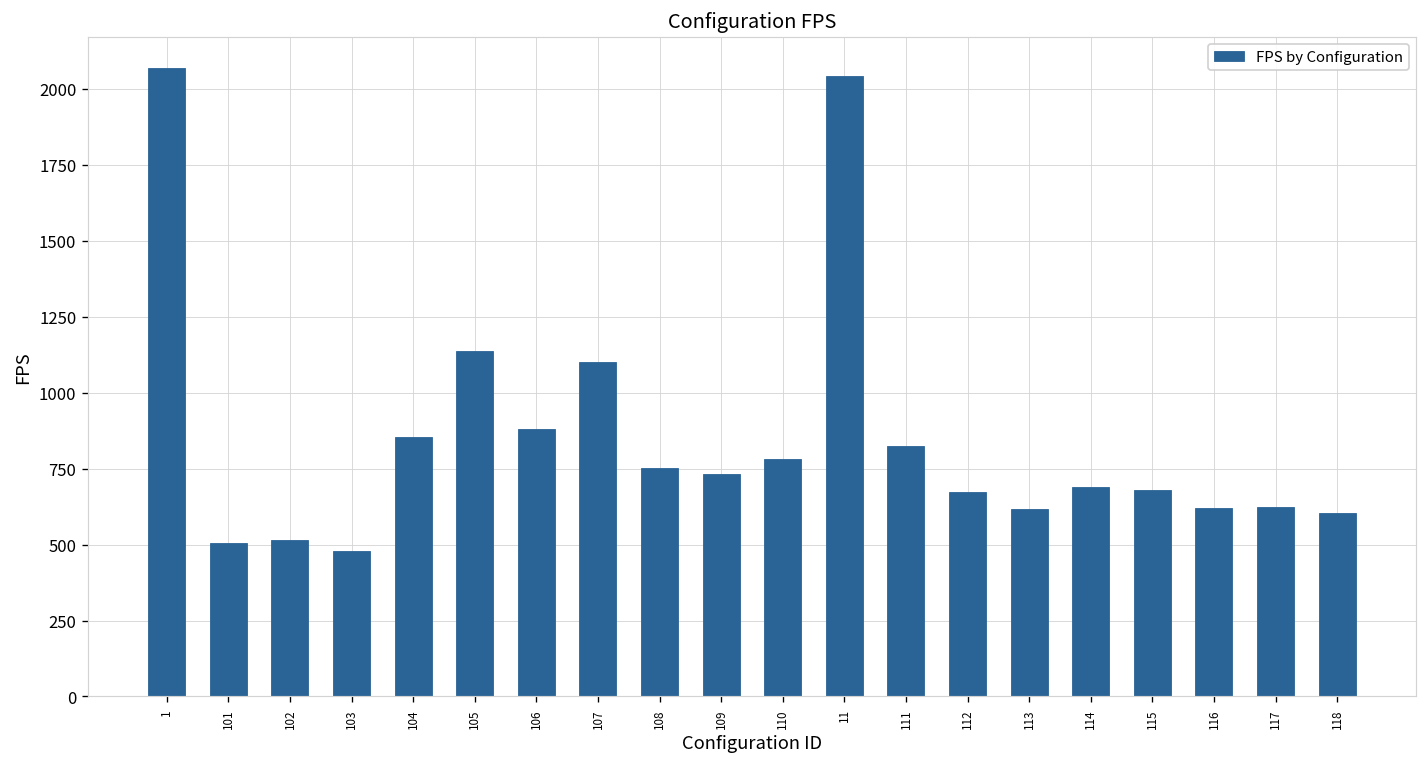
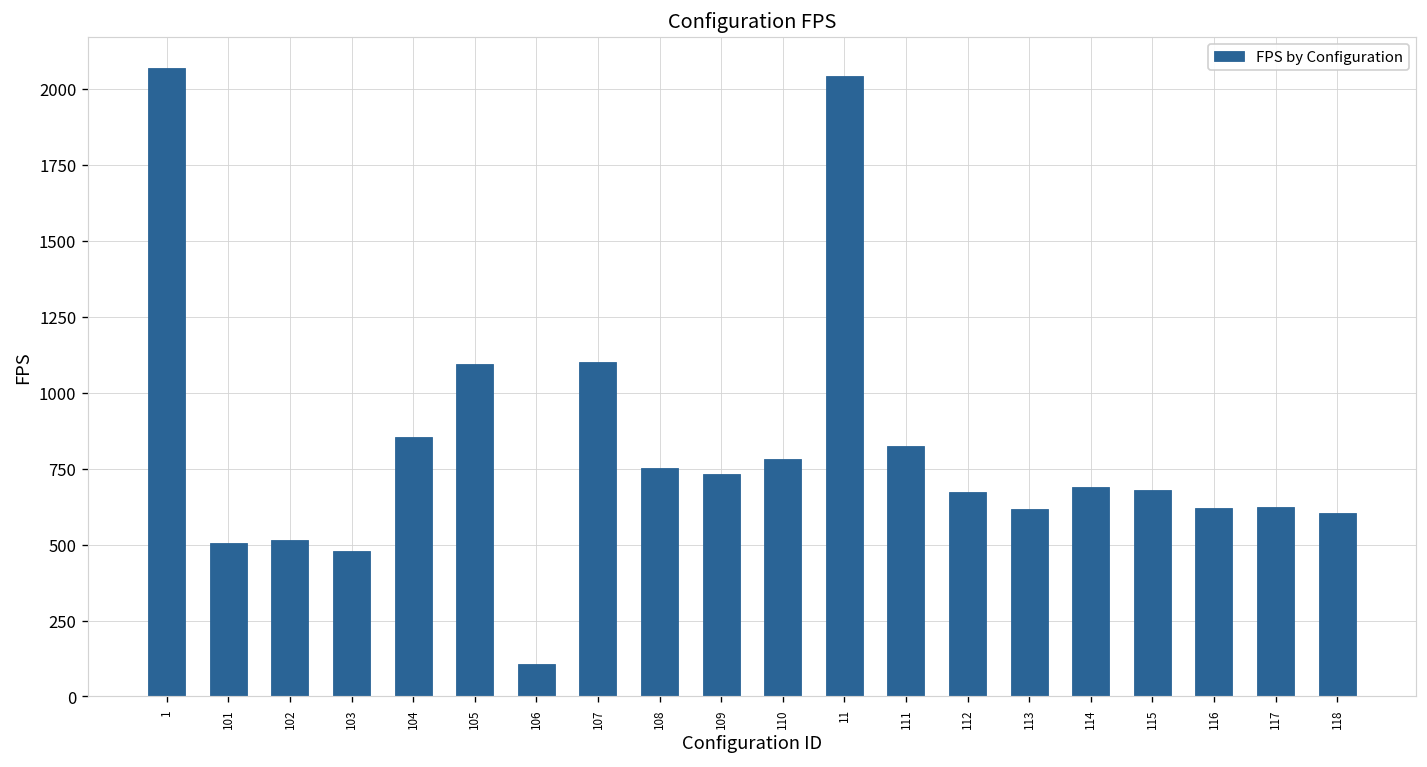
105: 1140 -> 1100
106: 880 -> 110
